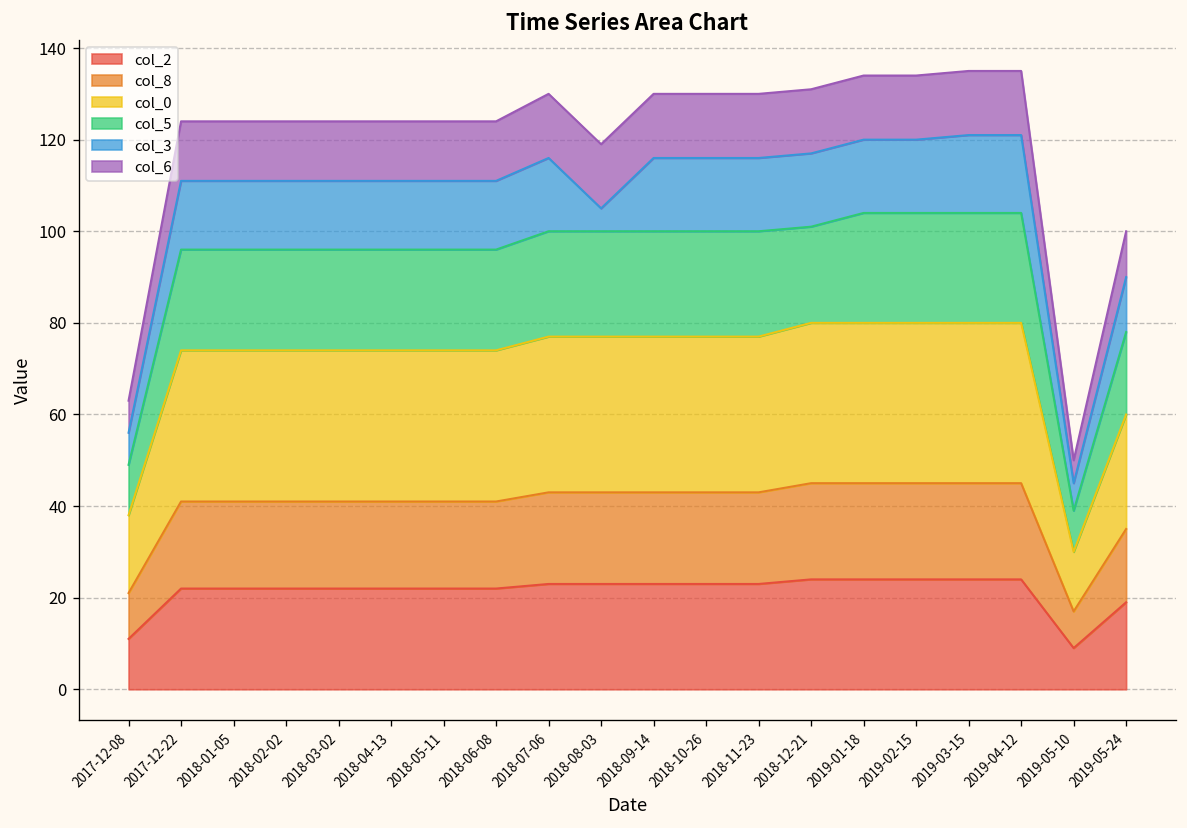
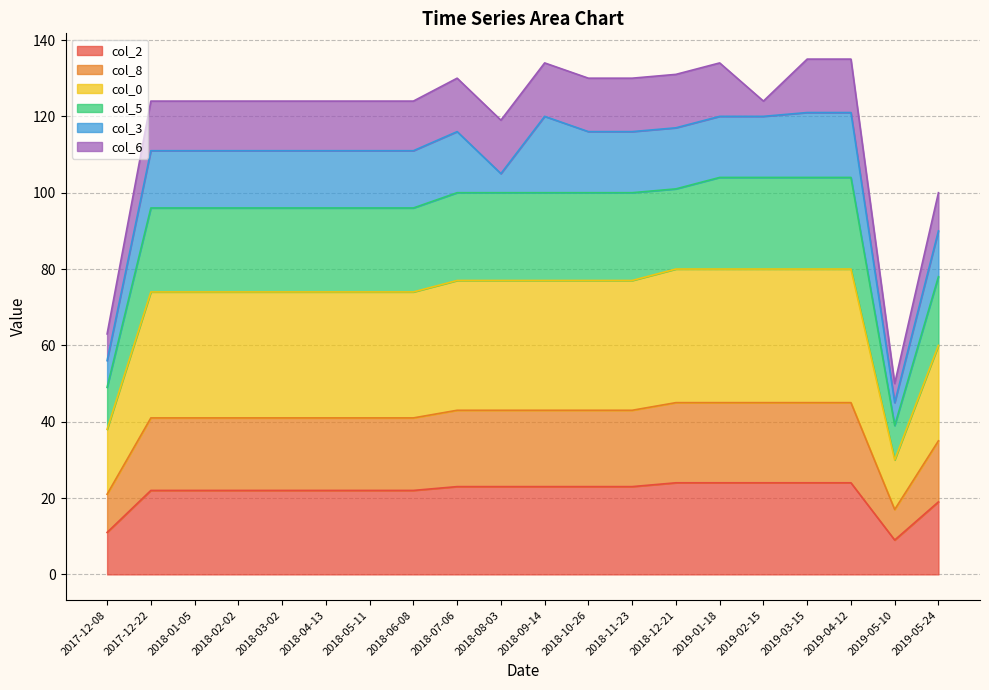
col_3, 2018-09-14: 16 -> 20
col_6, 2019-02-15: 14 -> 4
